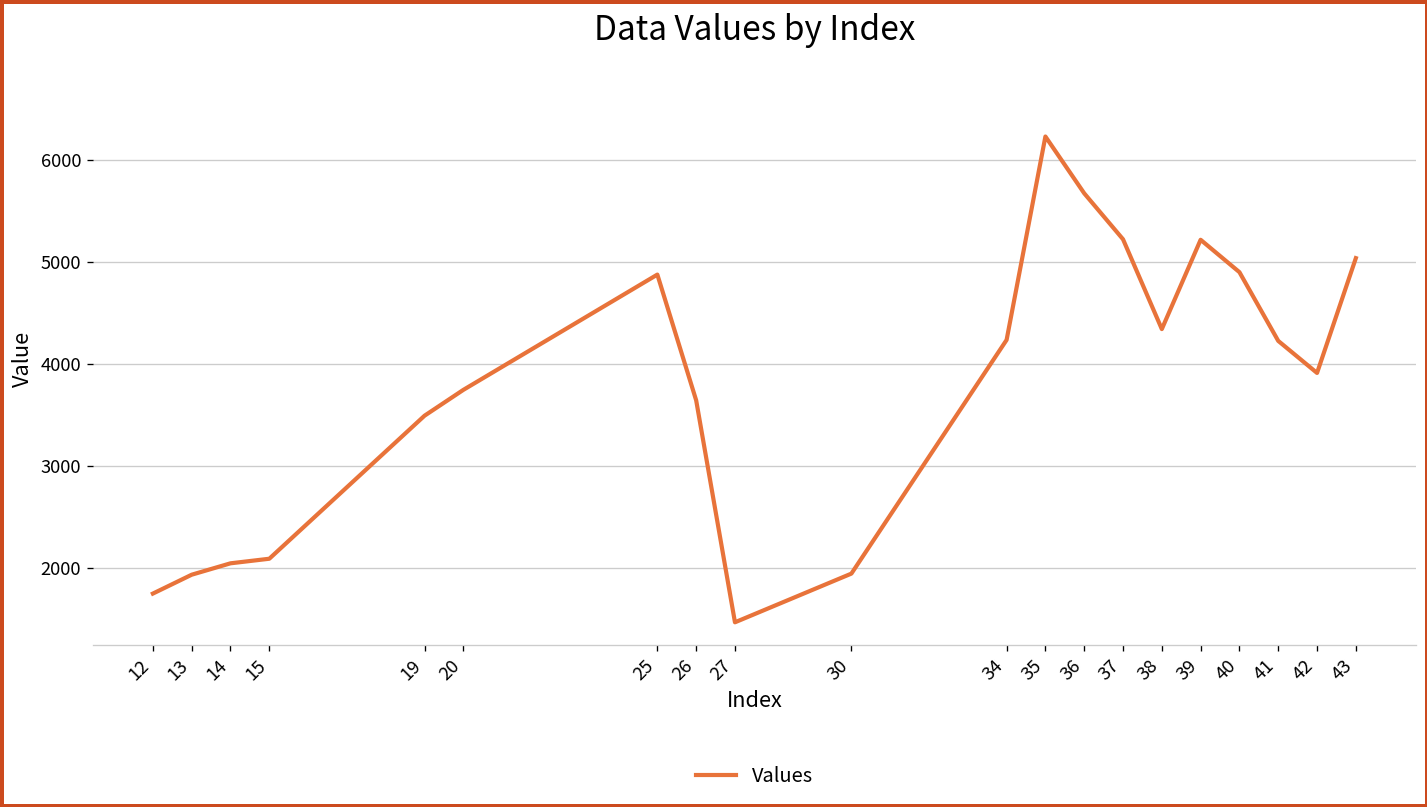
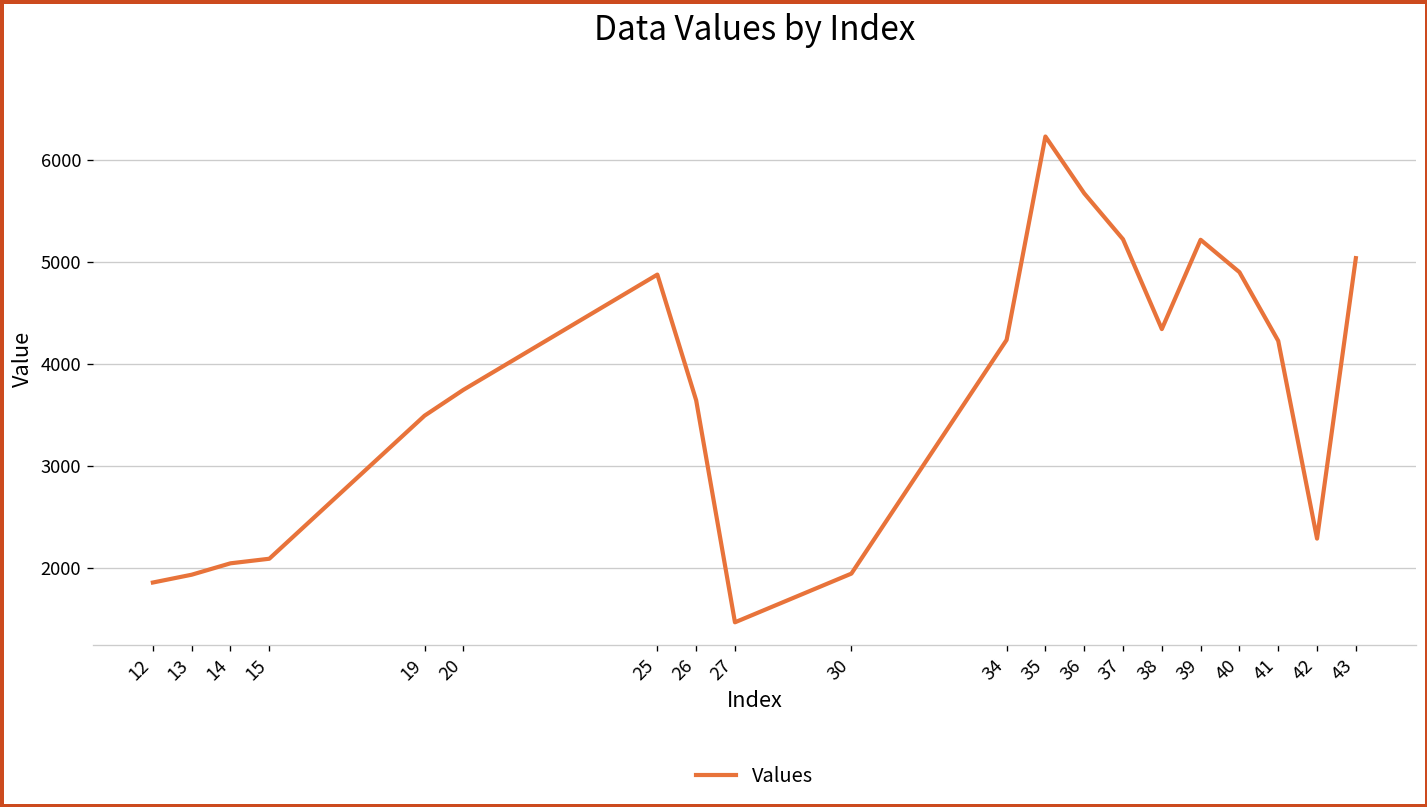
12: 1800 -> 1900
42: 3900 -> 2300
